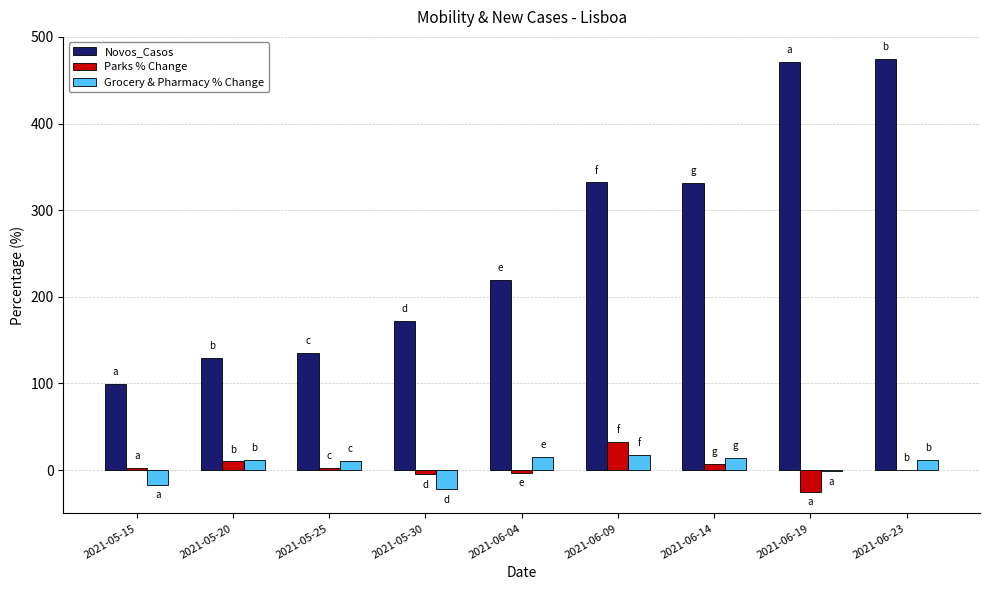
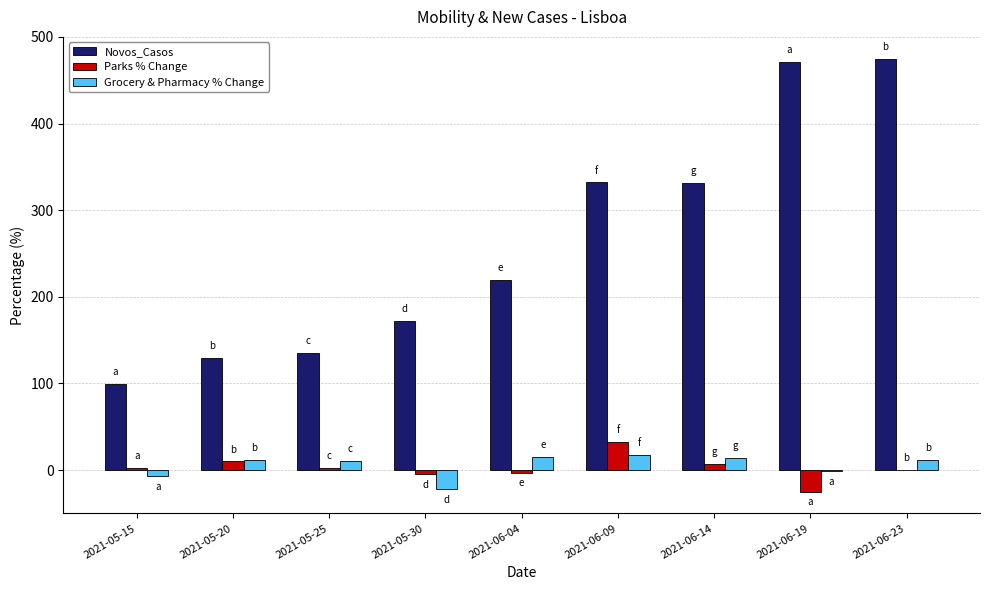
Grocery & Pharmacy % Change, 2021-05-15: -20 -> -10
